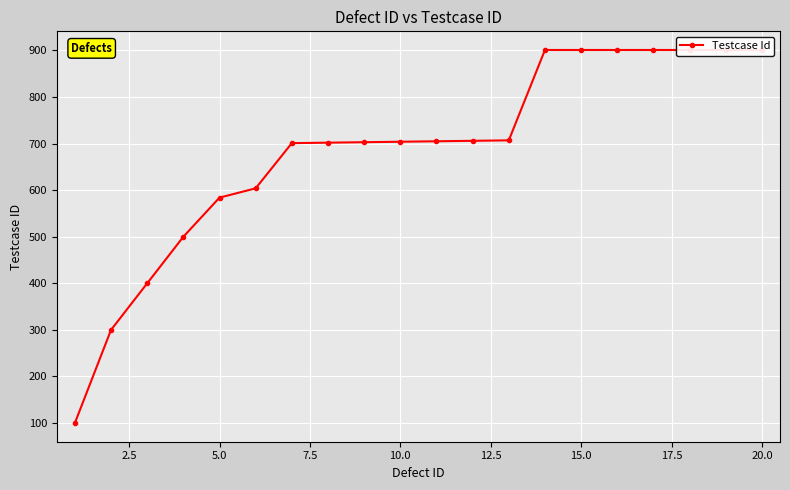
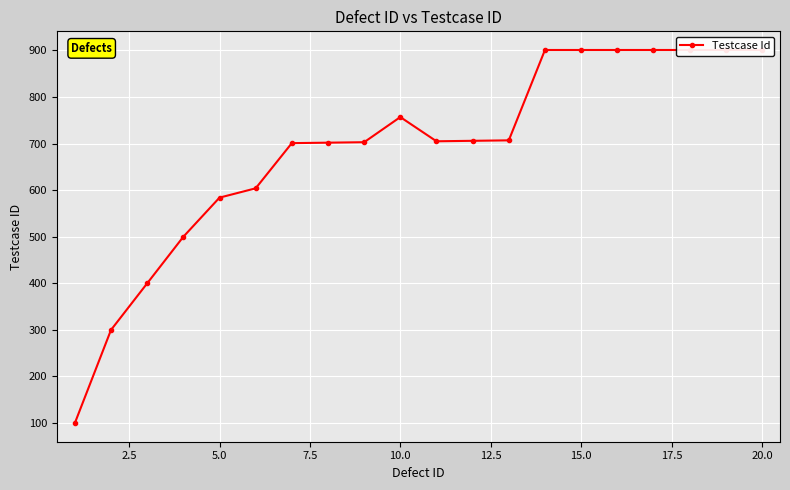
10.0: 700 -> 760
